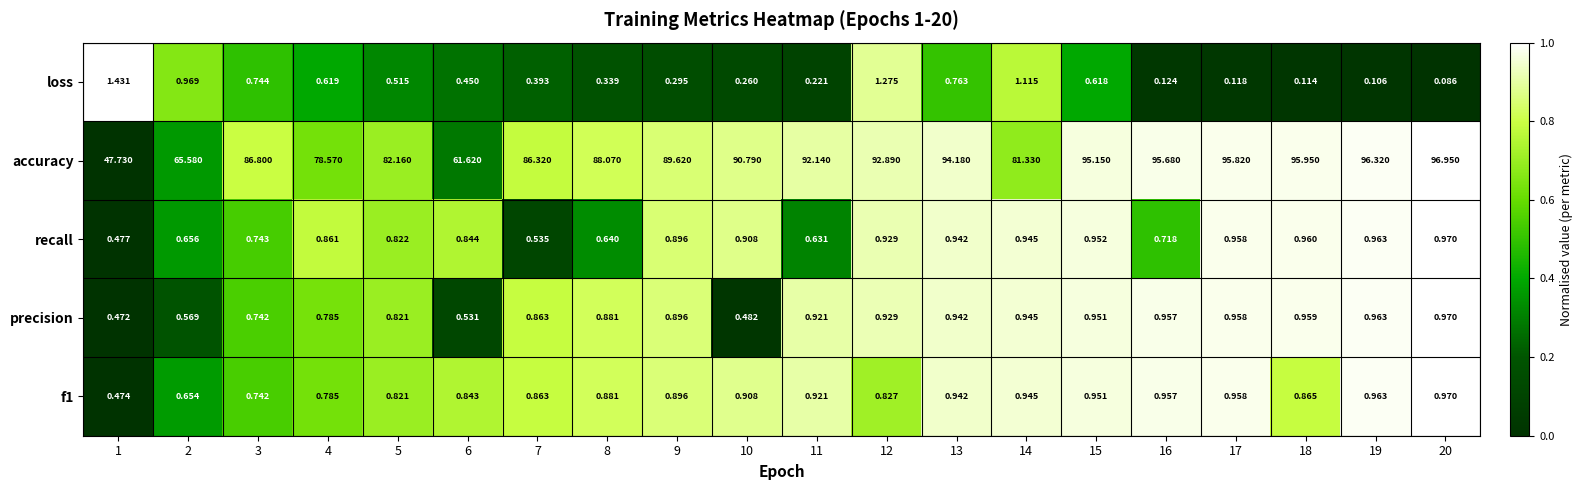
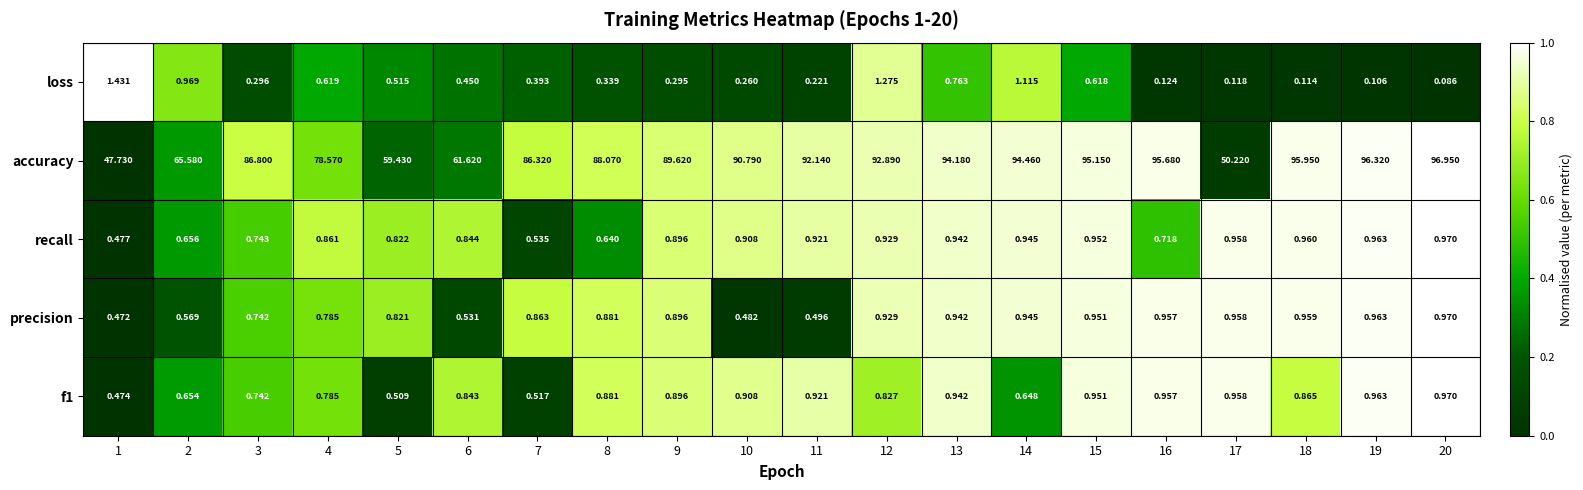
loss, 3: 0.744 -> 0.296
accuracy, 5: 82.160 -> 59.430
accuracy, 14: 81.330 -> 94.460
accuracy, 17: 95.820 -> 50.220
recall, 11: 0.631 -> 0.921
precision, 11: 0.921 -> 0.496
f1, 5: 0.821 -> 0.509
f1, 7: 0.863 -> 0.517
f1, 14: 0.945 -> 0.648
